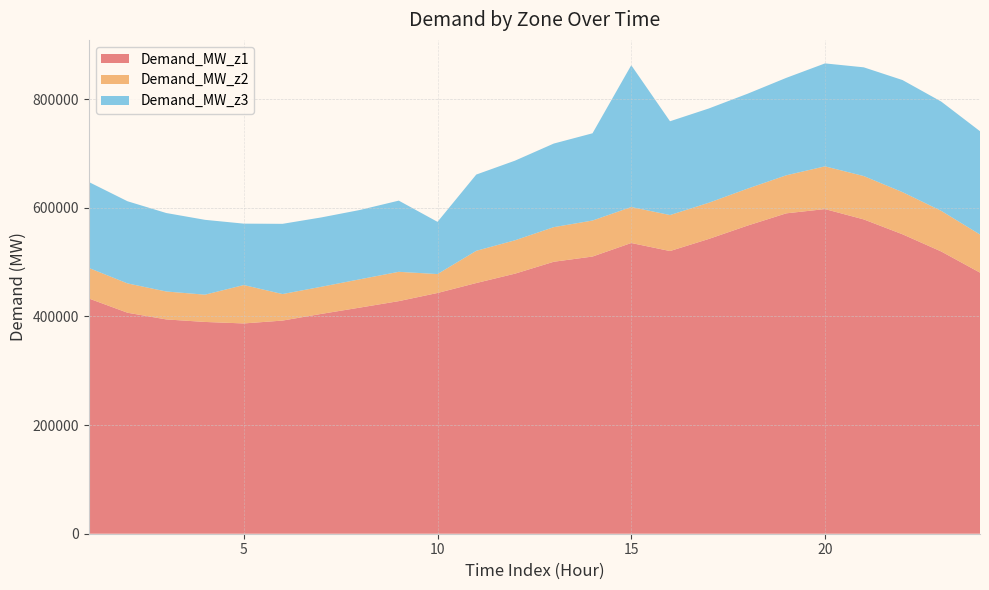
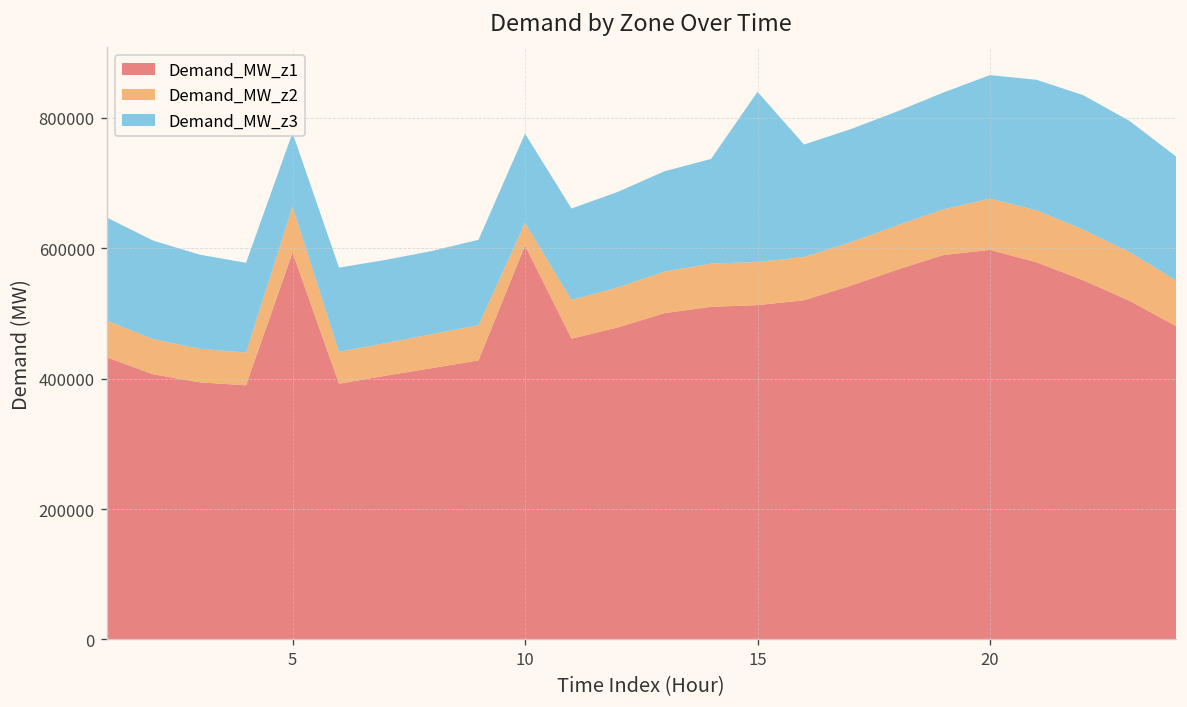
Demand_MW_z1, 5: 390000 -> 590000
Demand_MW_z1, 10: 440000 -> 600000
Demand_MW_z3, 10: 100000 -> 140000
Demand_MW_z1, 15: 540000 -> 510000
